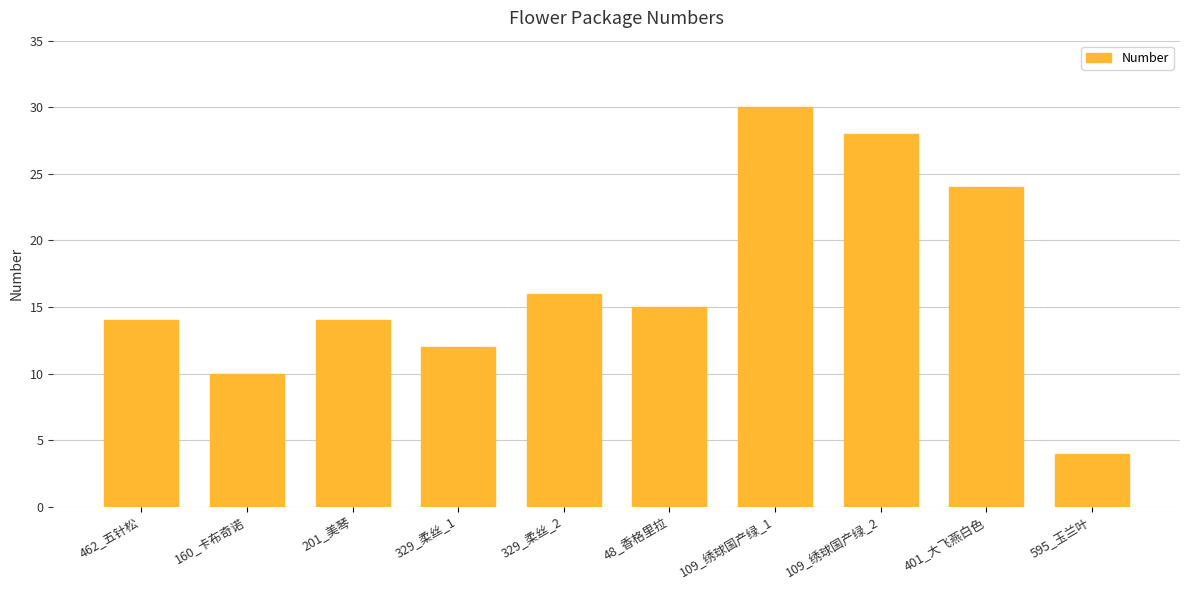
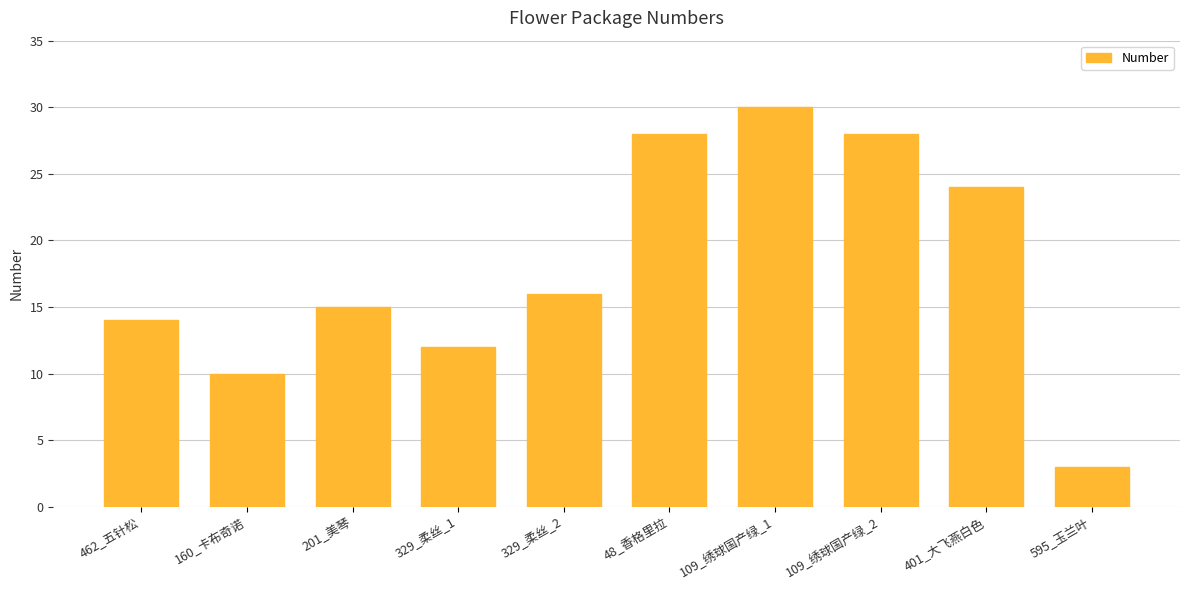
201_美琴: 14 -> 15
48_香格里拉: 15 -> 28
595_玉兰叶: 4 -> 3
